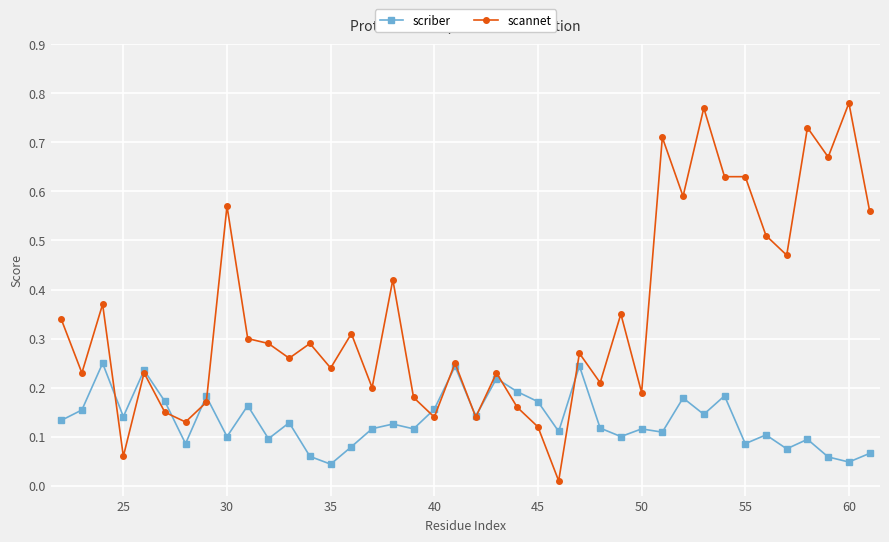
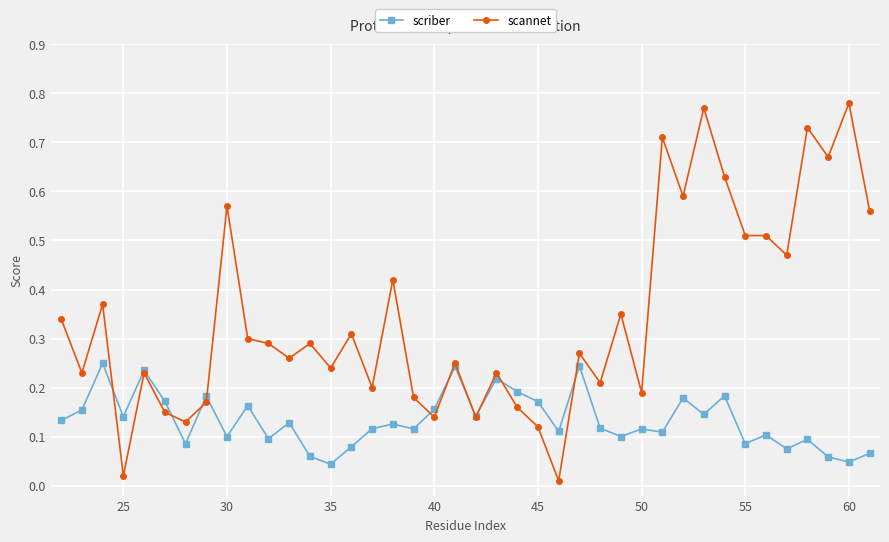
scannet, 25: 0.06 -> 0.02
scannet, 55: 0.63 -> 0.51
